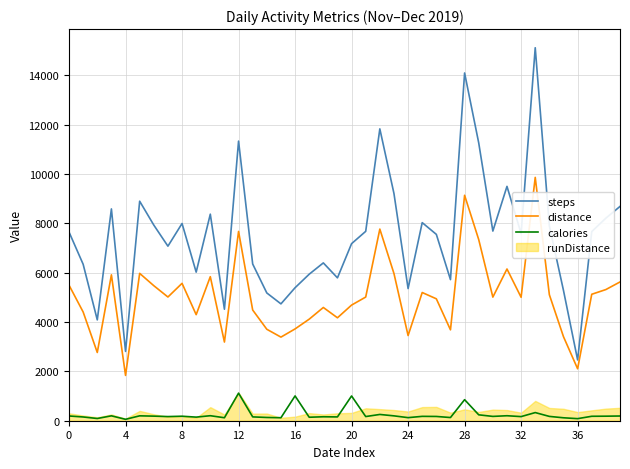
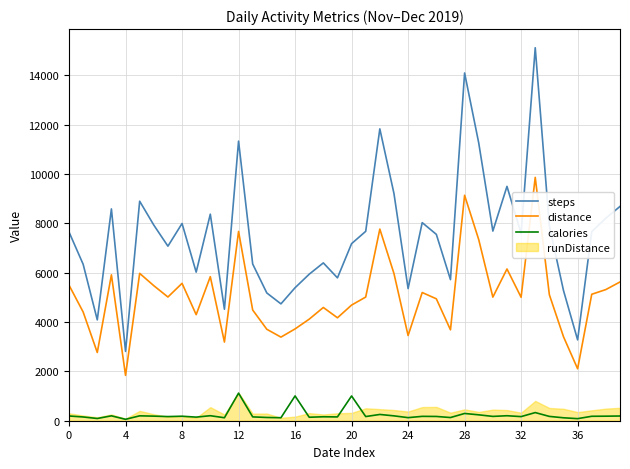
calories, 28: 900 -> 300
steps, 36: 2500 -> 3300
